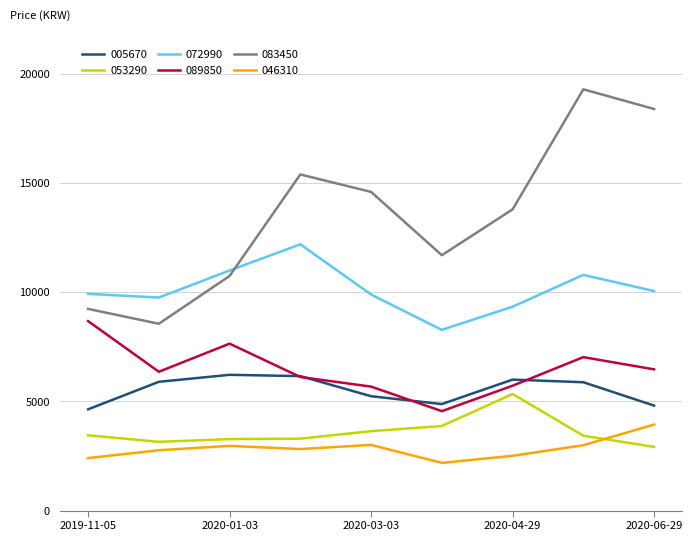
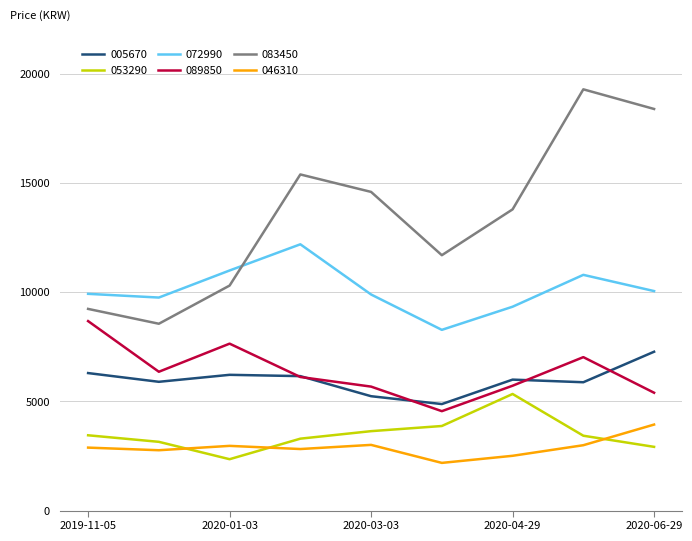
005670, 2019-11-05: 4600 -> 6300
046310, 2019-11-05: 2400 -> 2900
053290, 2020-01-03: 3300 -> 2400
083450, 2020-01-03: 10800 -> 10300
005670, 2020-06-29: 4800 -> 7300
089850, 2020-06-29: 6500 -> 5400
